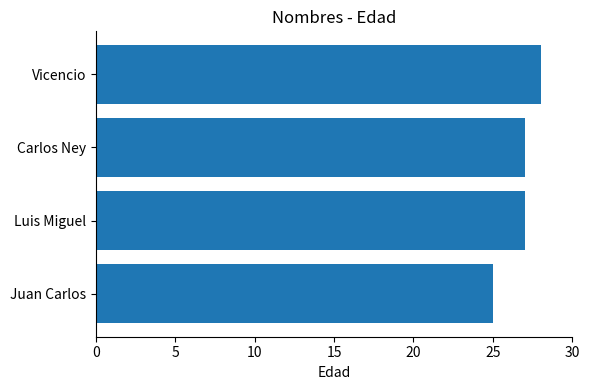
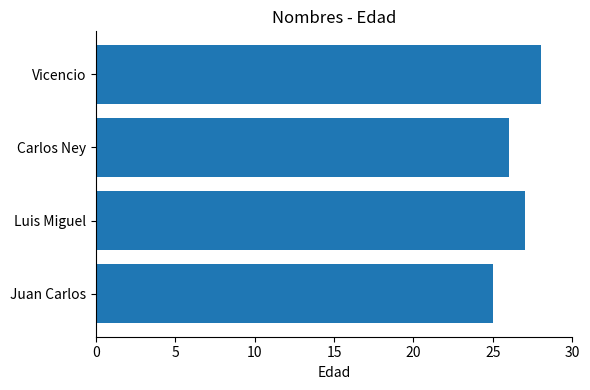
Carlos Ney: 27 -> 26
